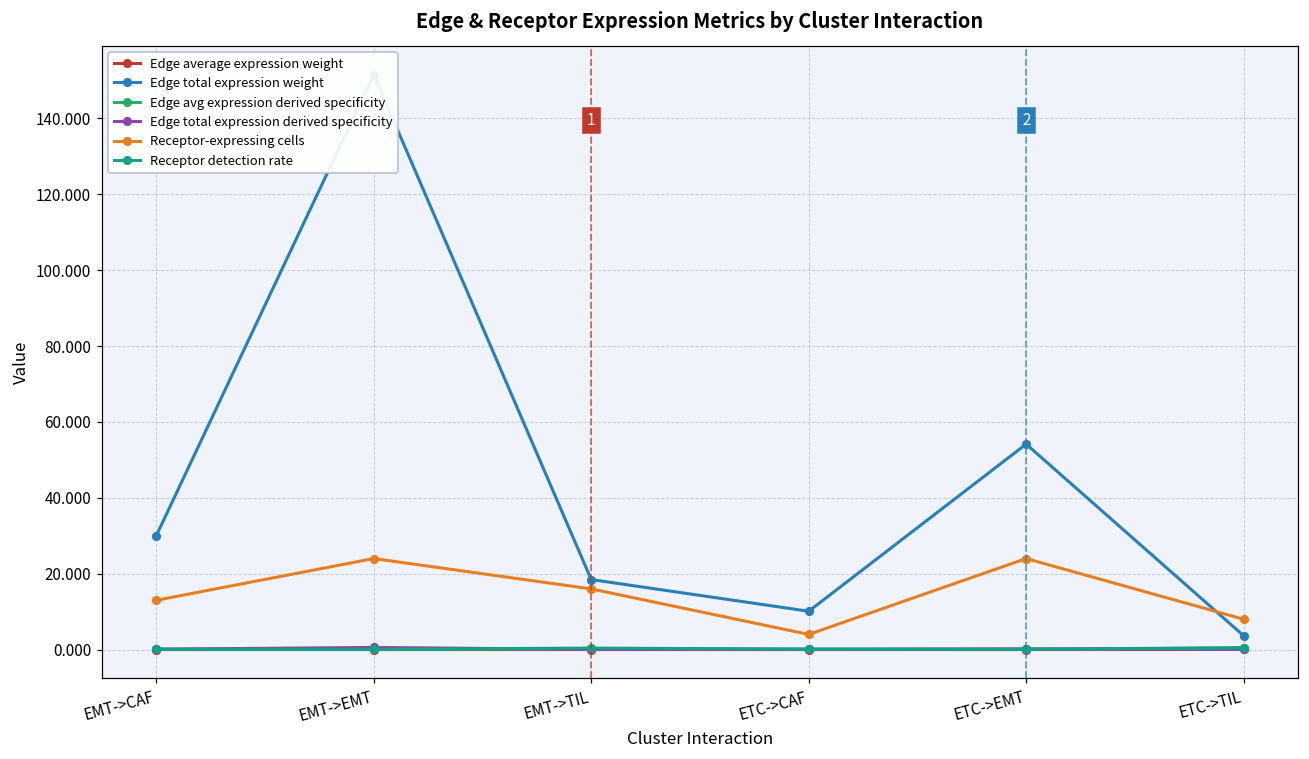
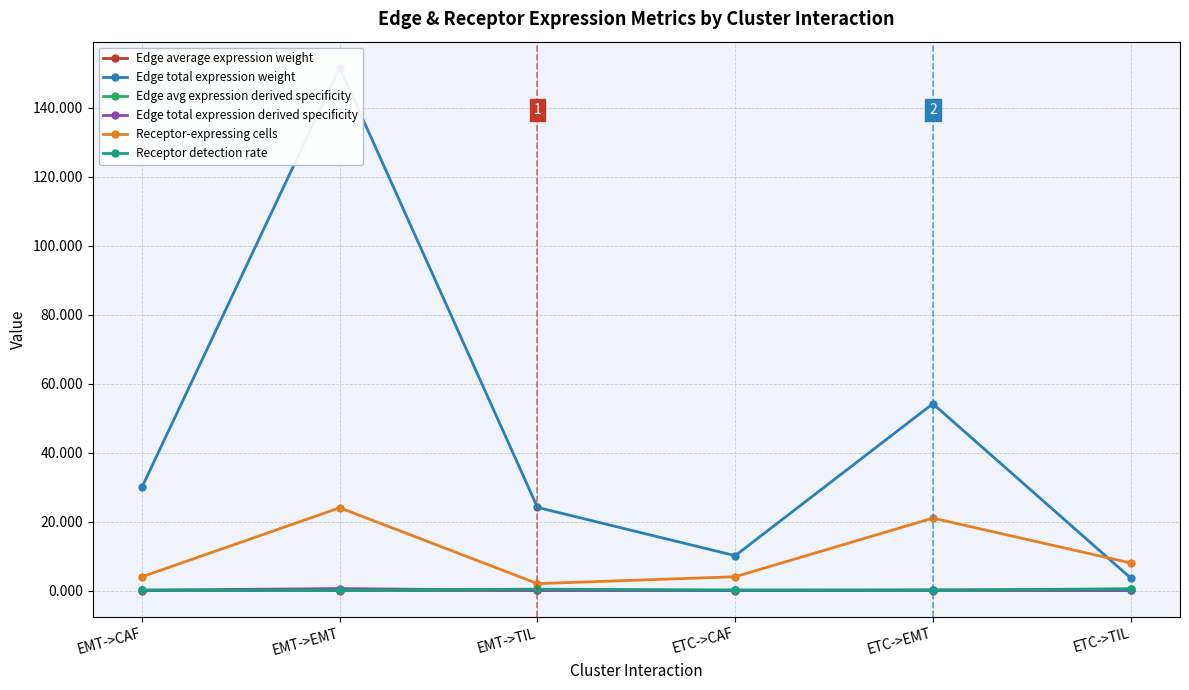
Receptor-expressing cells, EMT->CAF: 13 -> 4
Edge total expression weight, EMT->TIL: 18 -> 24
Receptor-expressing cells, EMT->TIL: 16 -> 2
Receptor-expressing cells, ETC->EMT: 24 -> 21
